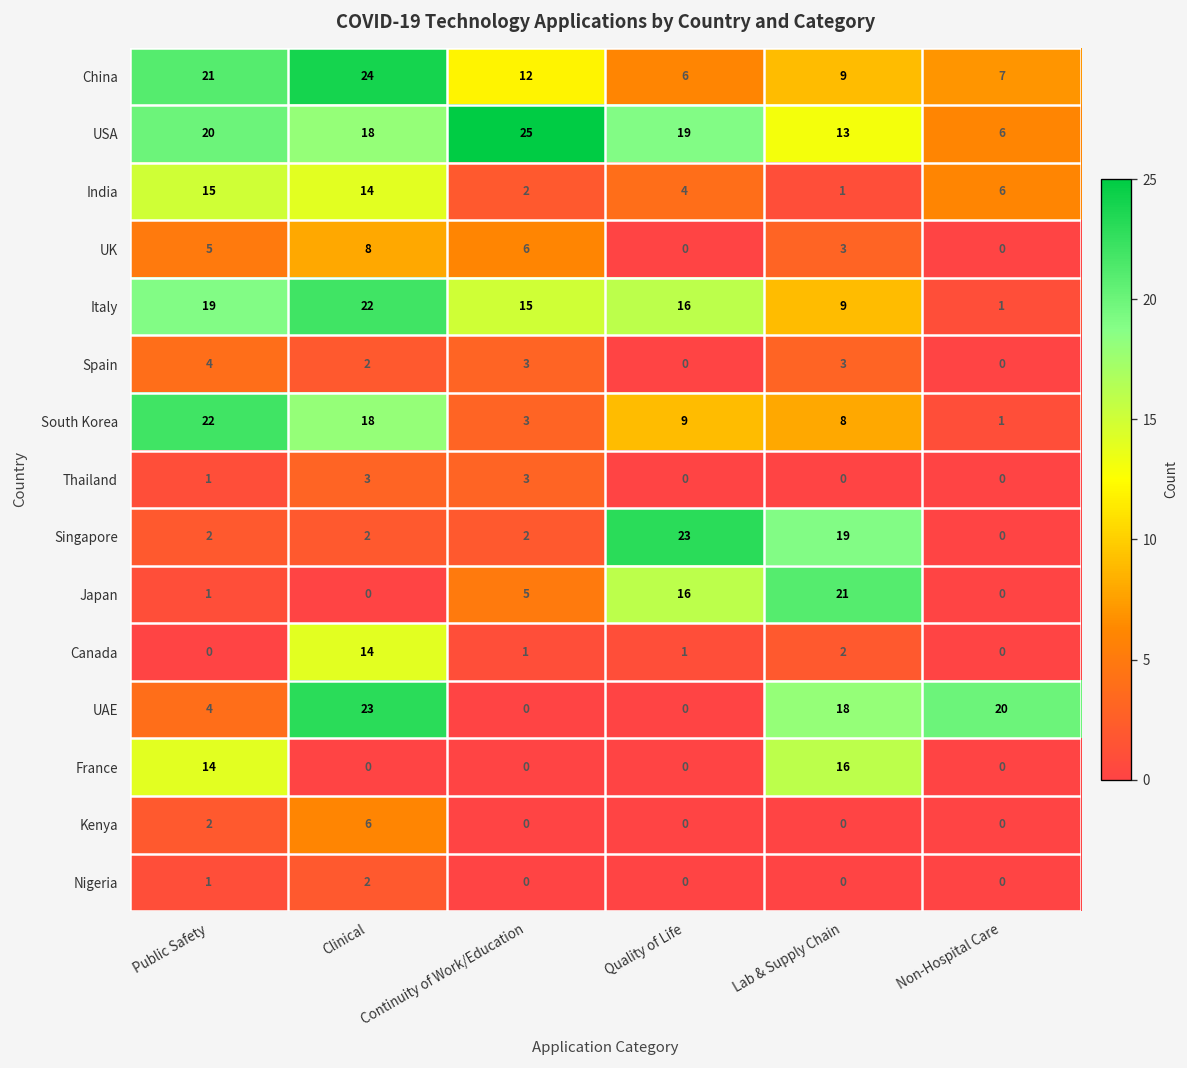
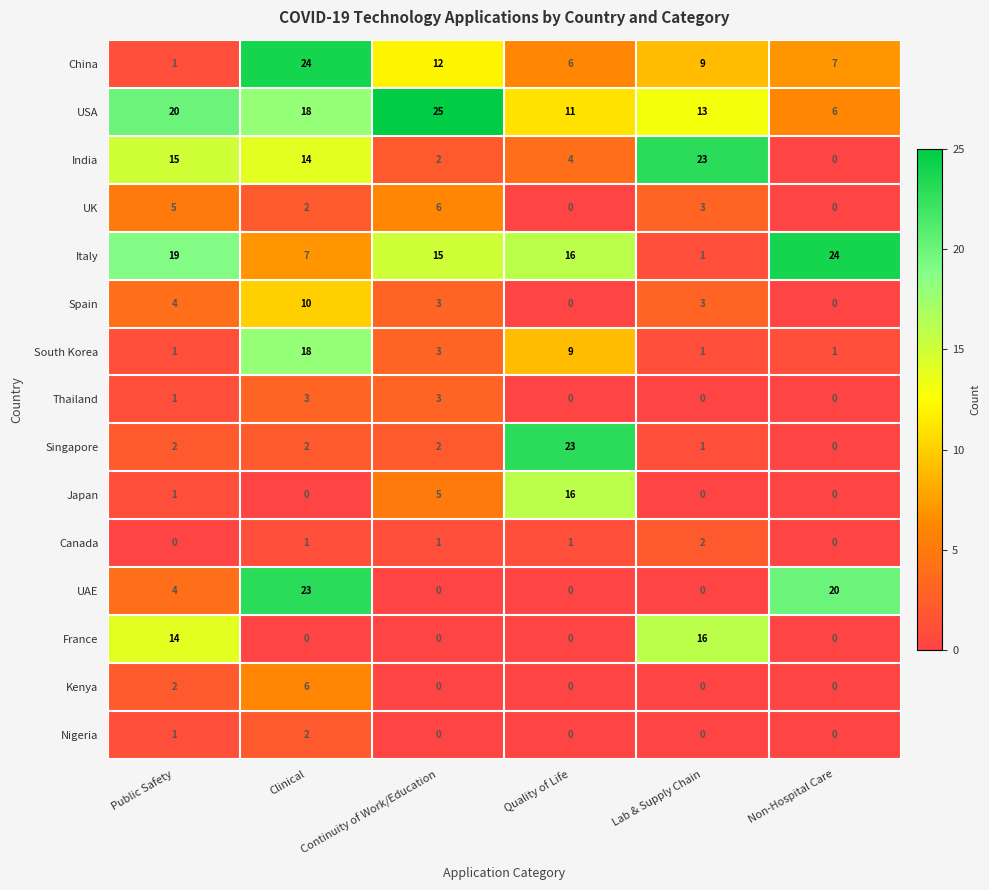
China, Public Safety: 21 -> 1
USA, Quality of Life: 19 -> 11
India, Lab & Supply Chain: 1 -> 23
India, Non-Hospital Care: 6 -> 0
UK, Clinical: 8 -> 2
Italy, Clinical: 22 -> 7
Italy, Lab & Supply Chain: 9 -> 1
Italy, Non-Hospital Care: 1 -> 24
Spain, Clinical: 2 -> 10
South Korea, Public Safety: 22 -> 1
South Korea, Lab & Supply Chain: 8 -> 1
Singapore, Lab & Supply Chain: 19 -> 1
Japan, Lab & Supply Chain: 21 -> 0
Canada, Clinical: 14 -> 1
UAE, Lab & Supply Chain: 18 -> 0
